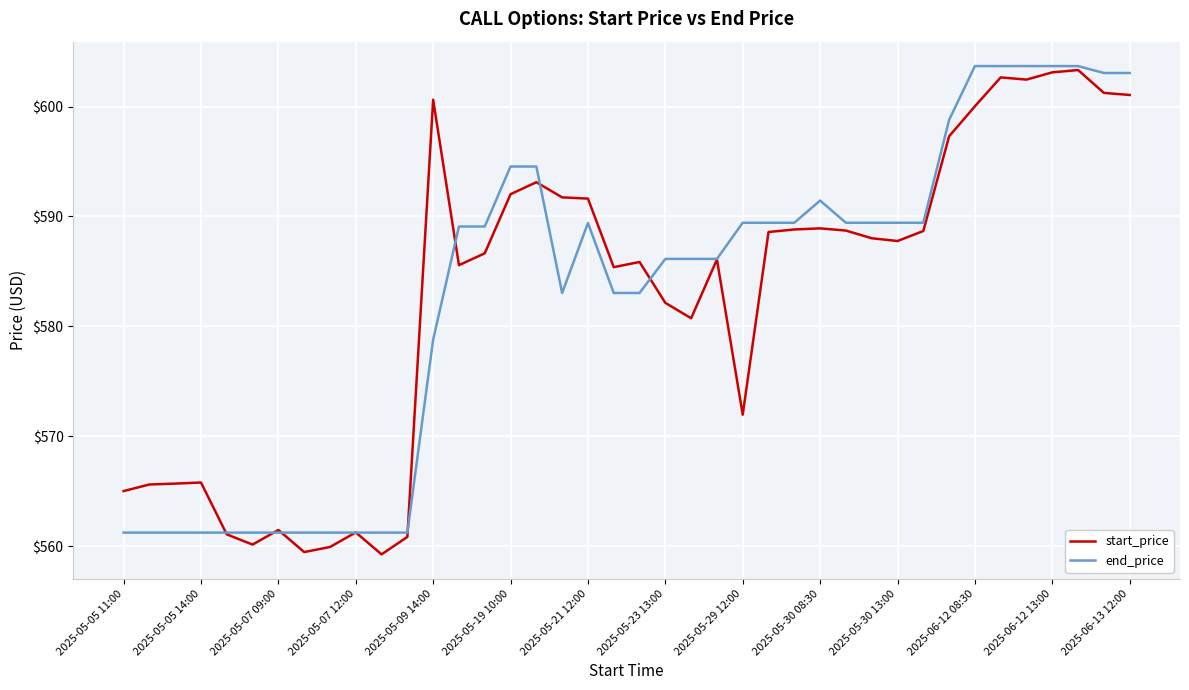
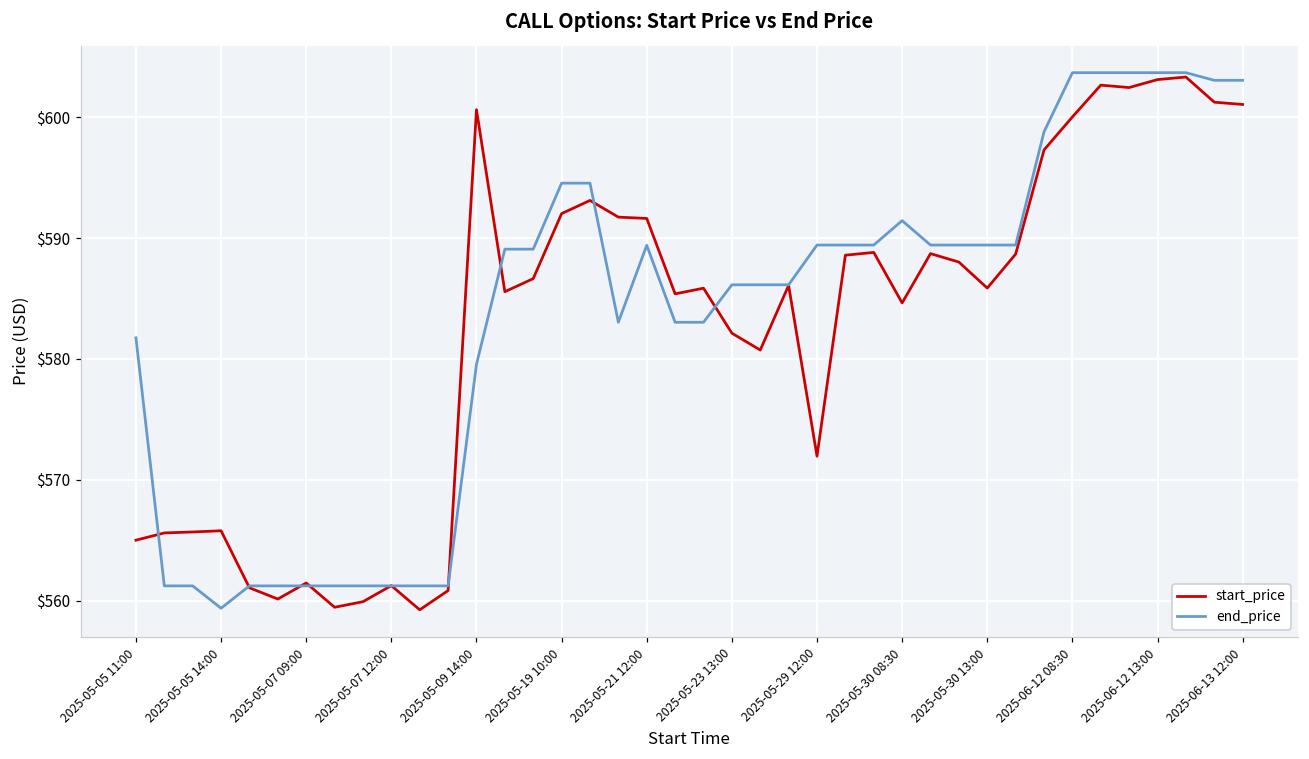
end_price, 2025-05-05 11:00: $561.2 -> $581.7
end_price, 2025-05-05 14:00: $561.2 -> $559.4
end_price, 2025-05-09 14:00: $578.8 -> $579.6
start_price, 2025-05-30 08:30: $588.9 -> $584.6
start_price, 2025-05-30 13:00: $587.8 -> $585.9
